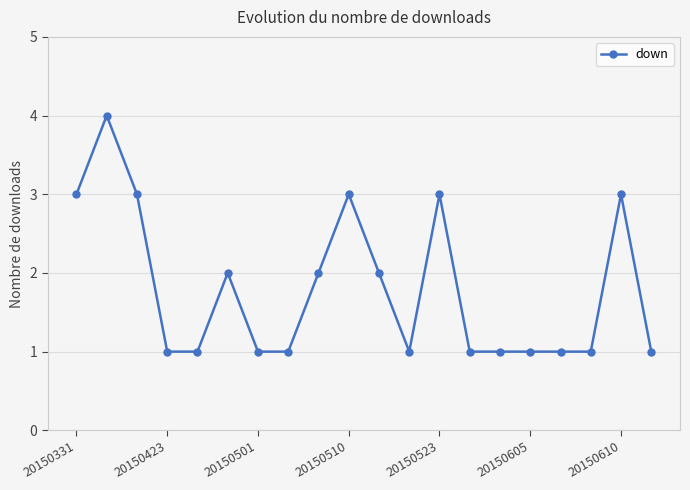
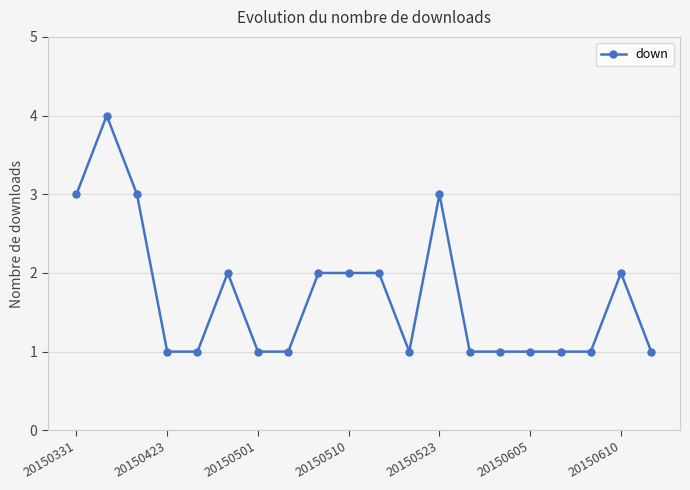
20150510: 3 -> 2
20150610: 3 -> 2
